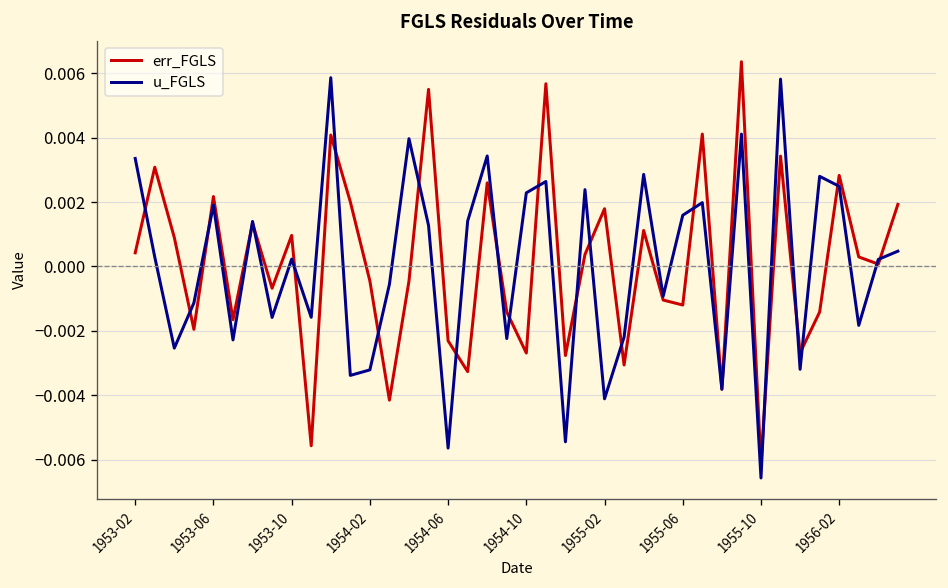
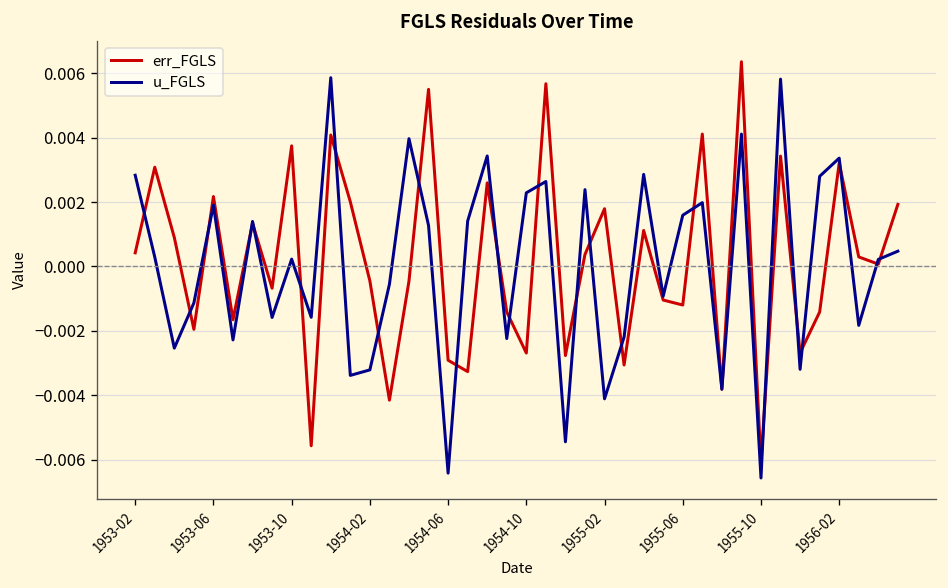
u_FGLS, 1953-02: 0.0034 -> 0.0028
err_FGLS, 1953-10: 0.0010 -> 0.0037
err_FGLS, 1954-06: -0.0023 -> -0.0029
u_FGLS, 1954-06: -0.0056 -> -0.0064
err_FGLS, 1956-02: 0.0028 -> 0.0032
u_FGLS, 1956-02: 0.0025 -> 0.0034
